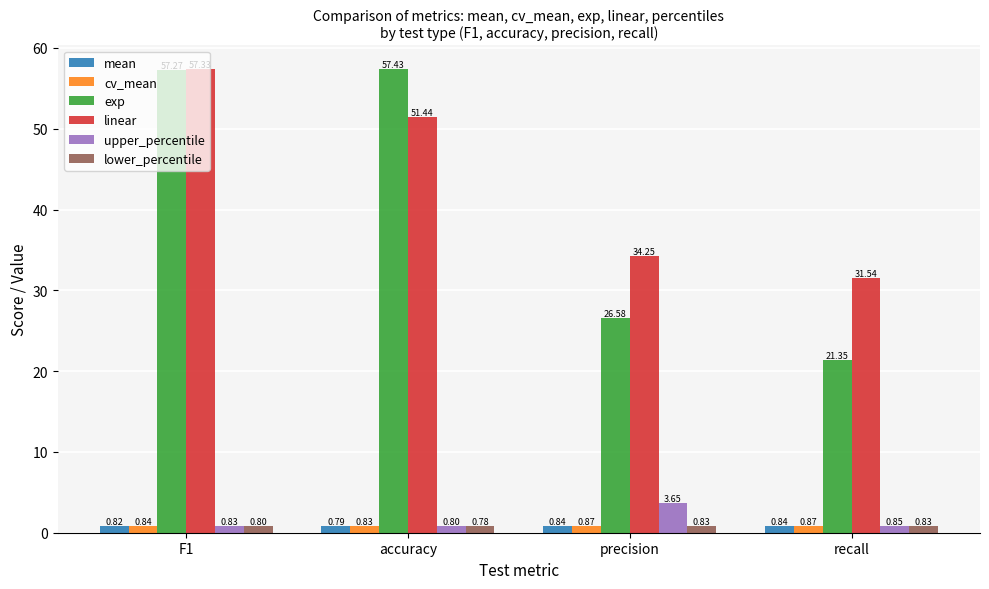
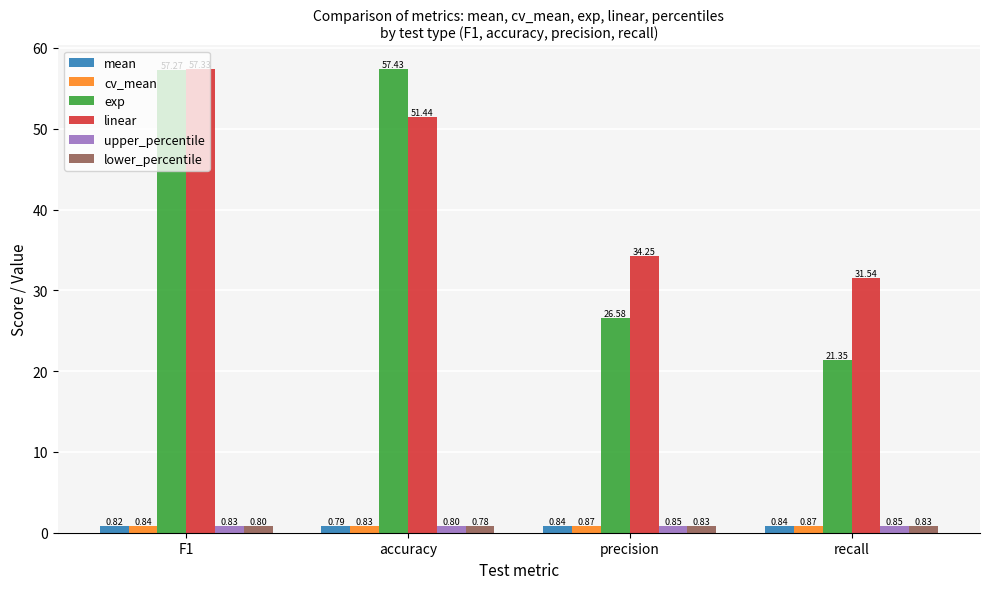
upper_percentile, precision: 3.65 -> 0.85
